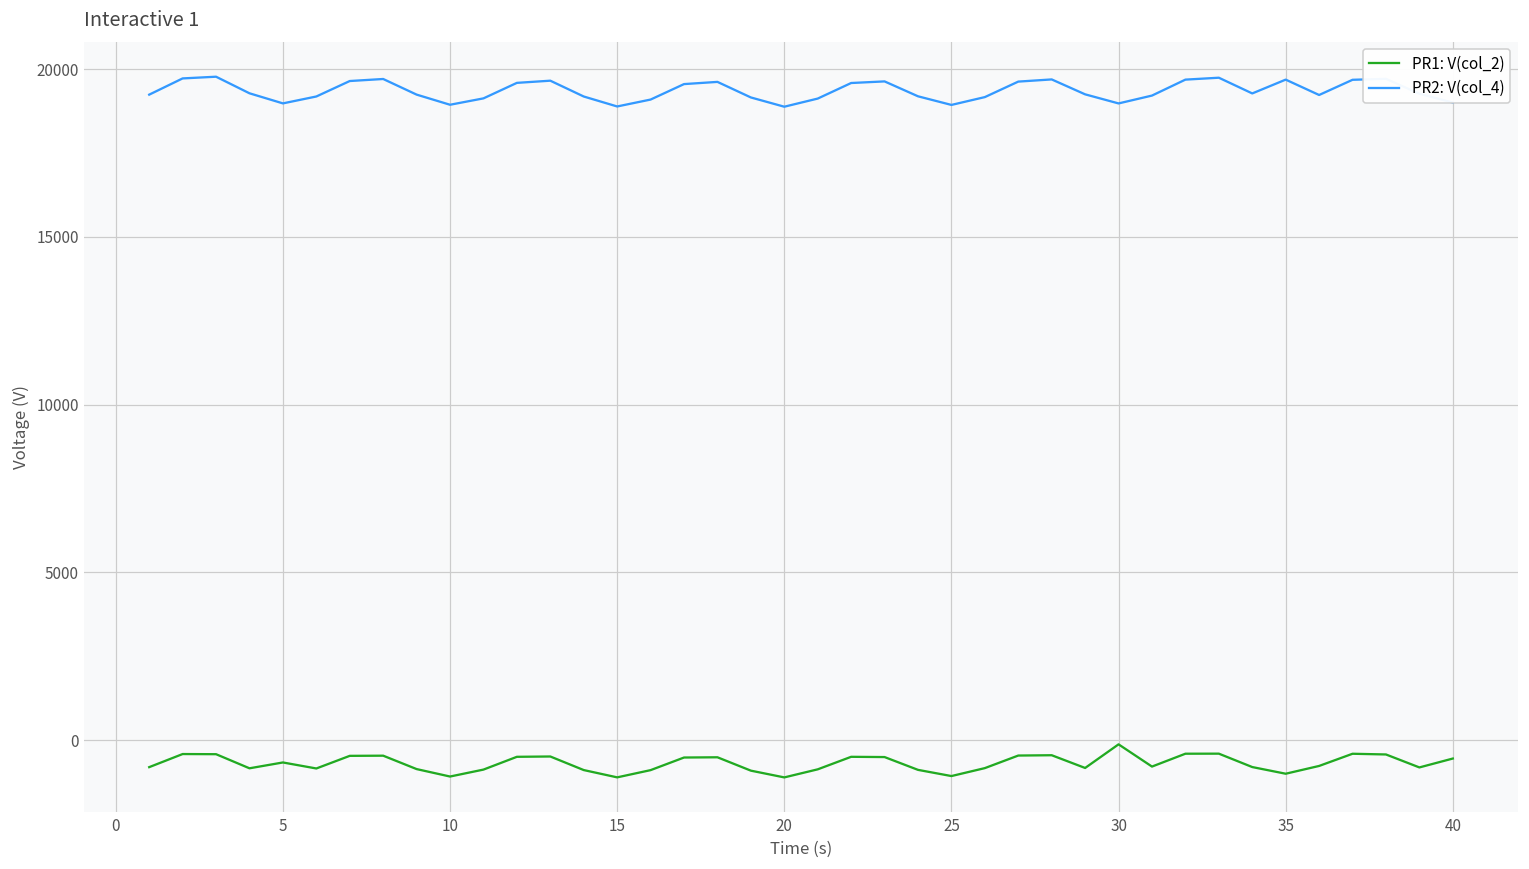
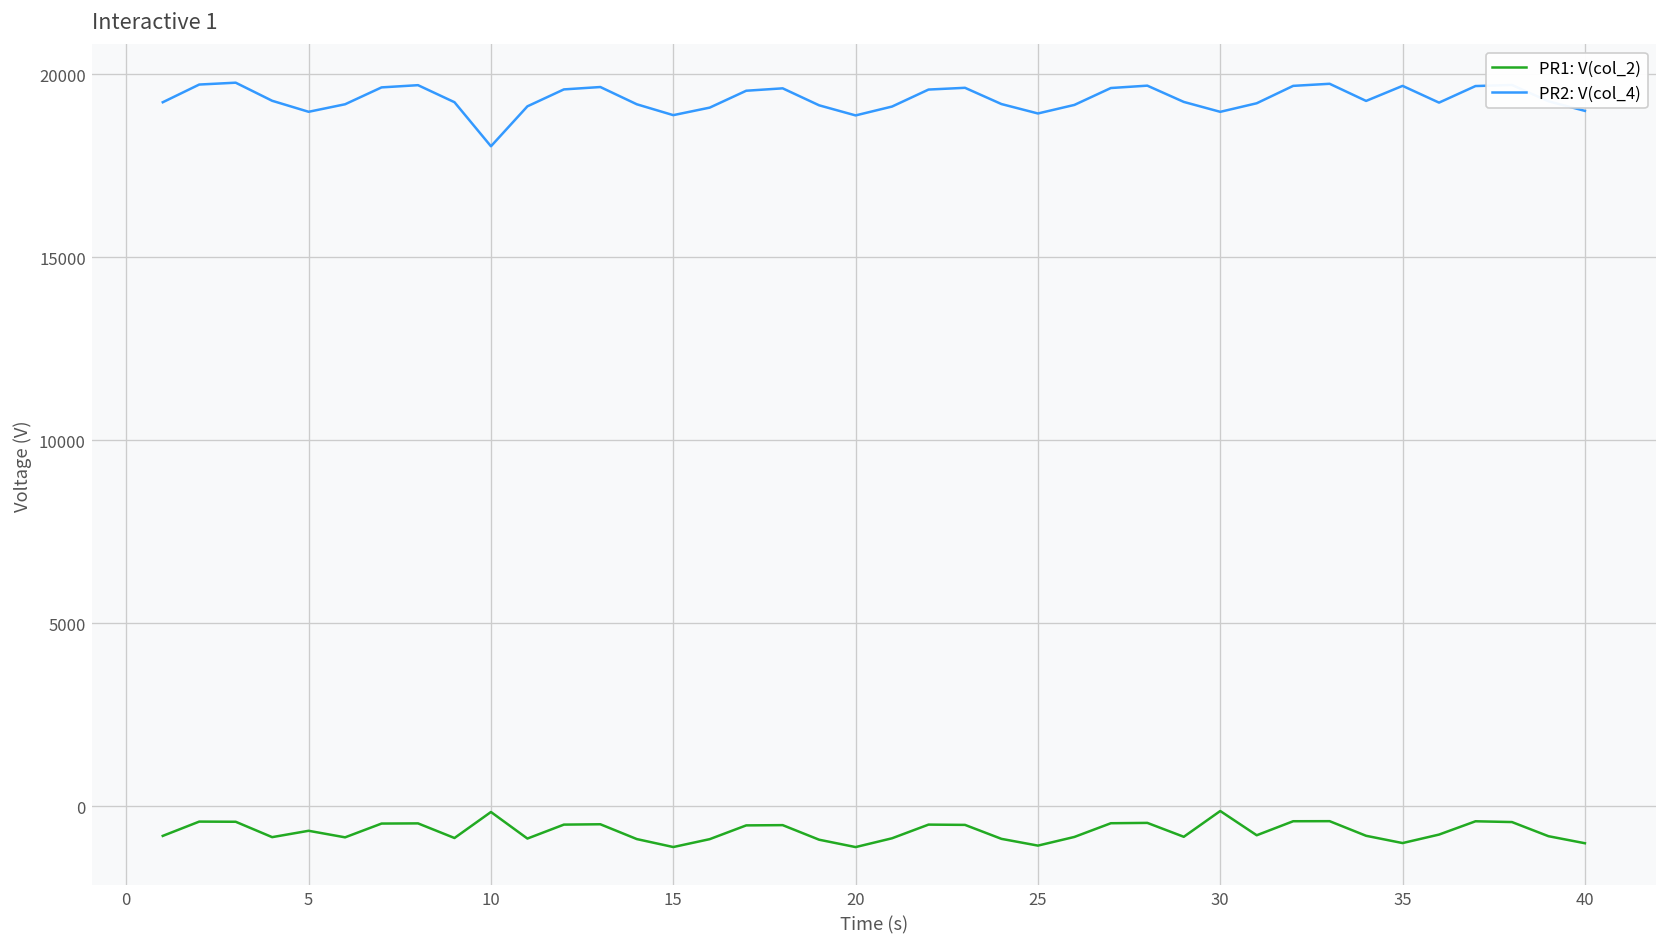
PR1: V(col_2), 10: -1100 -> -200
PR2: V(col_4), 10: 18900 -> 18000
PR1: V(col_2), 40: -500 -> -1000
